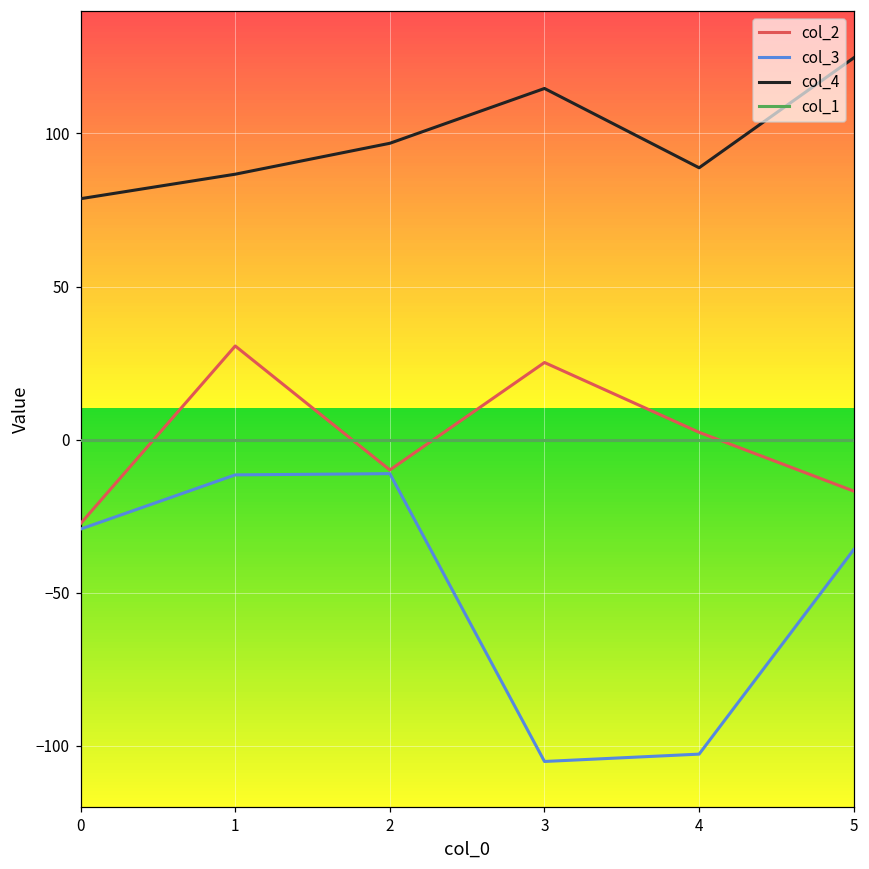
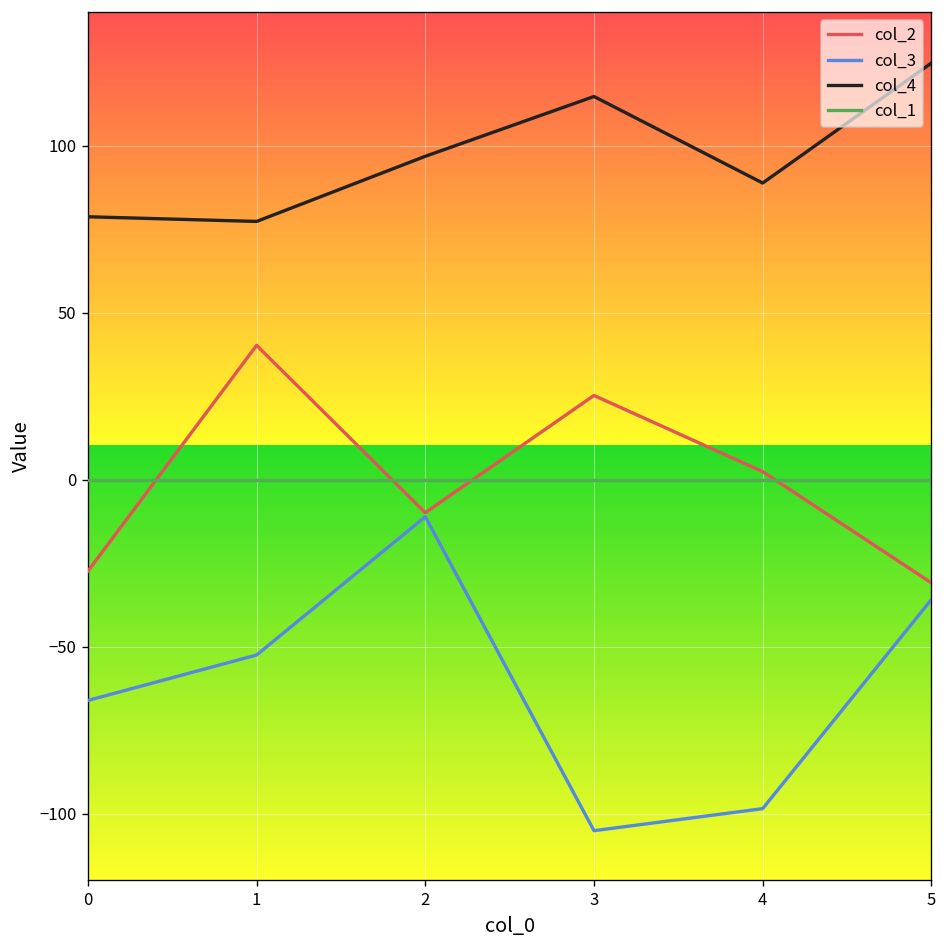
col_3, 0: -29 -> -66
col_2, 1: 31 -> 40
col_3, 1: -12 -> -53
col_4, 1: 87 -> 77
col_3, 4: -103 -> -99
col_2, 5: -17 -> -31
